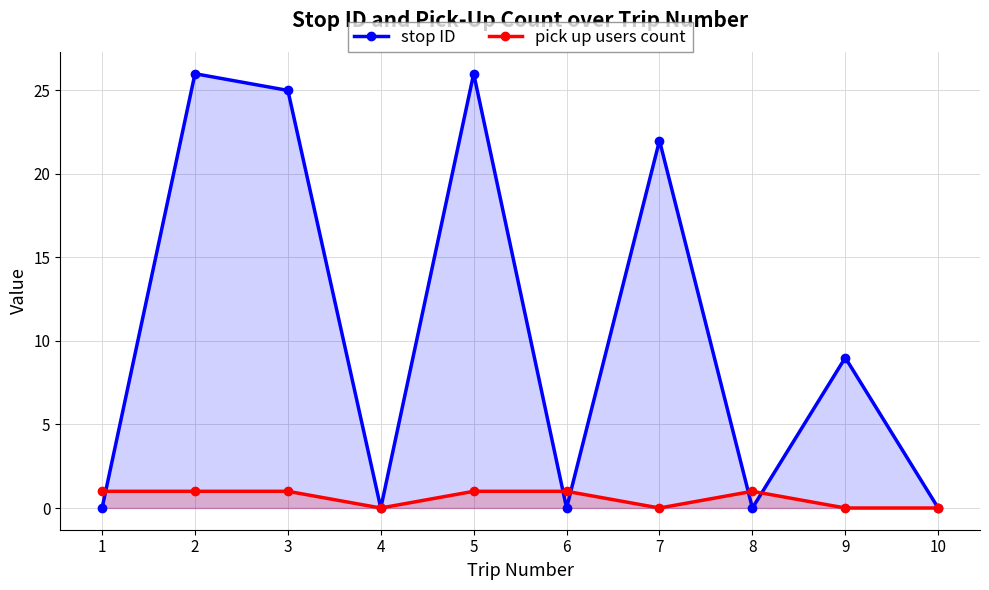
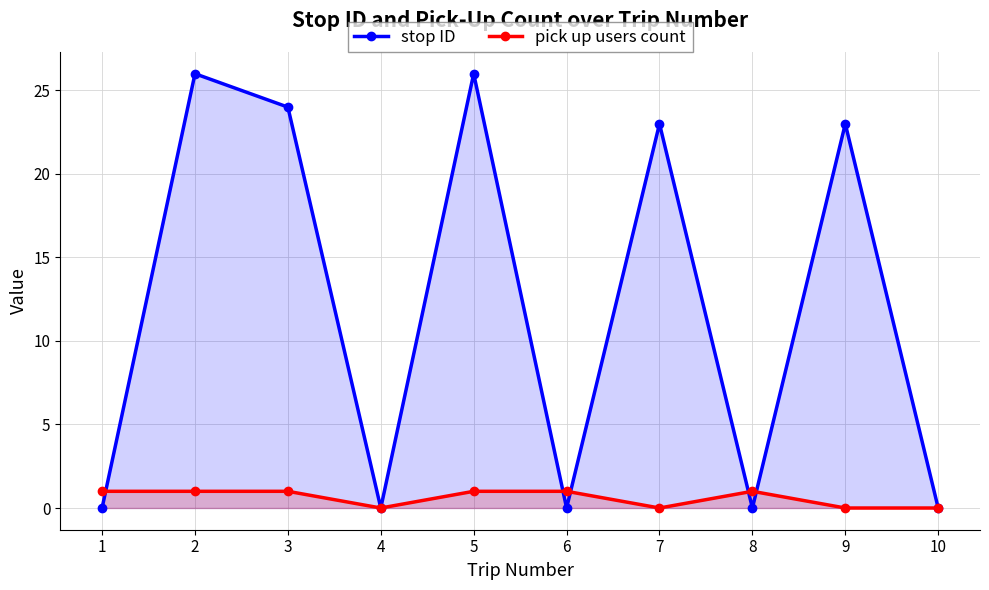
stop ID, 3: 25 -> 24
stop ID, 7: 22 -> 23
stop ID, 9: 9 -> 23
